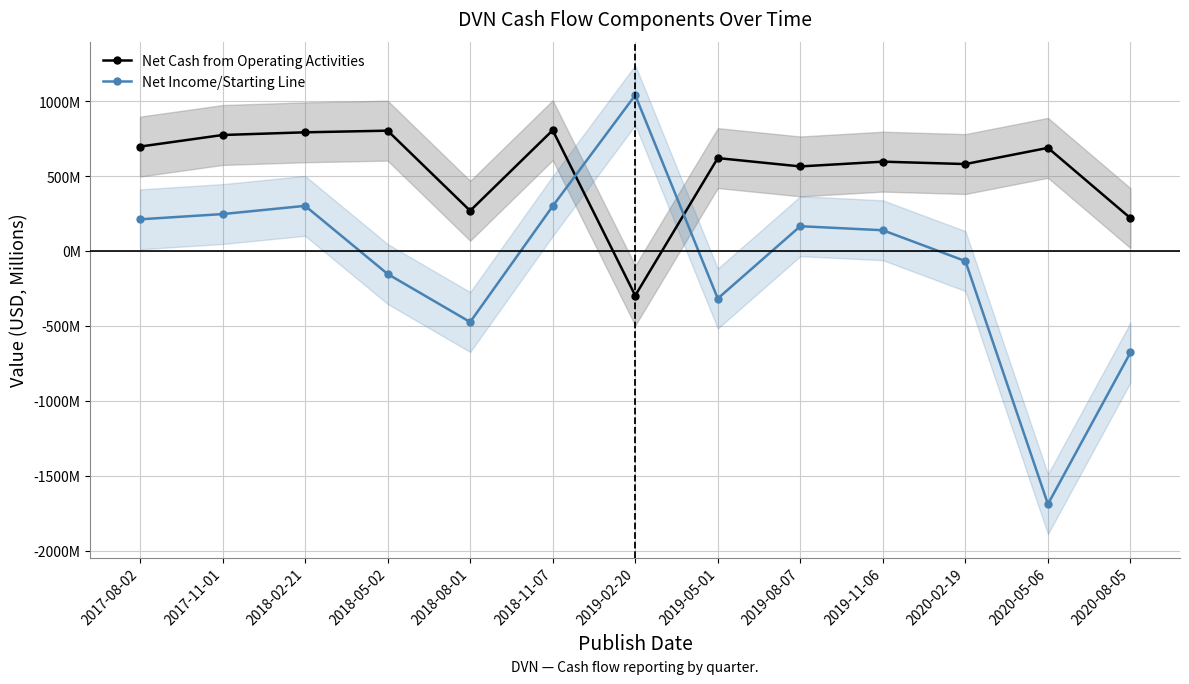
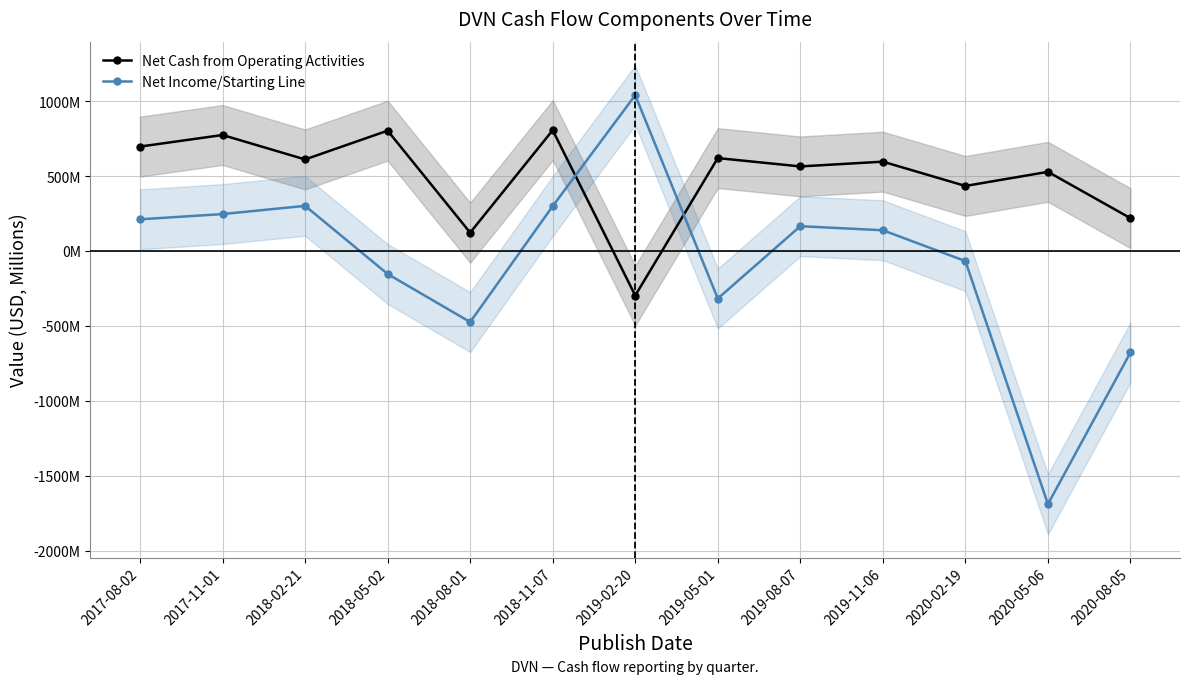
Net Cash from Operating Activities, 2018-02-21: 790000000 -> 610000000
Net Cash from Operating Activities, 2018-08-01: 270000000 -> 120000000
Net Cash from Operating Activities, 2020-02-19: 580000000 -> 430000000
Net Cash from Operating Activities, 2020-05-06: 690000000 -> 530000000
